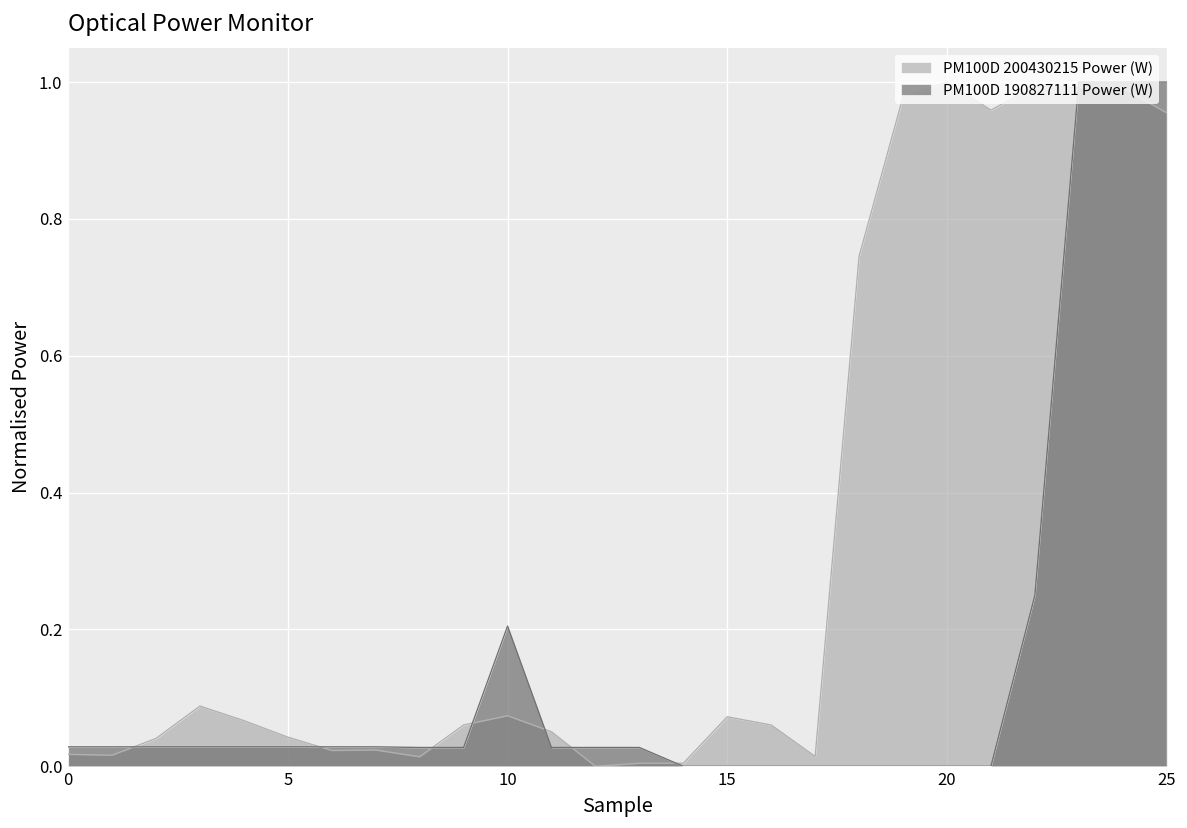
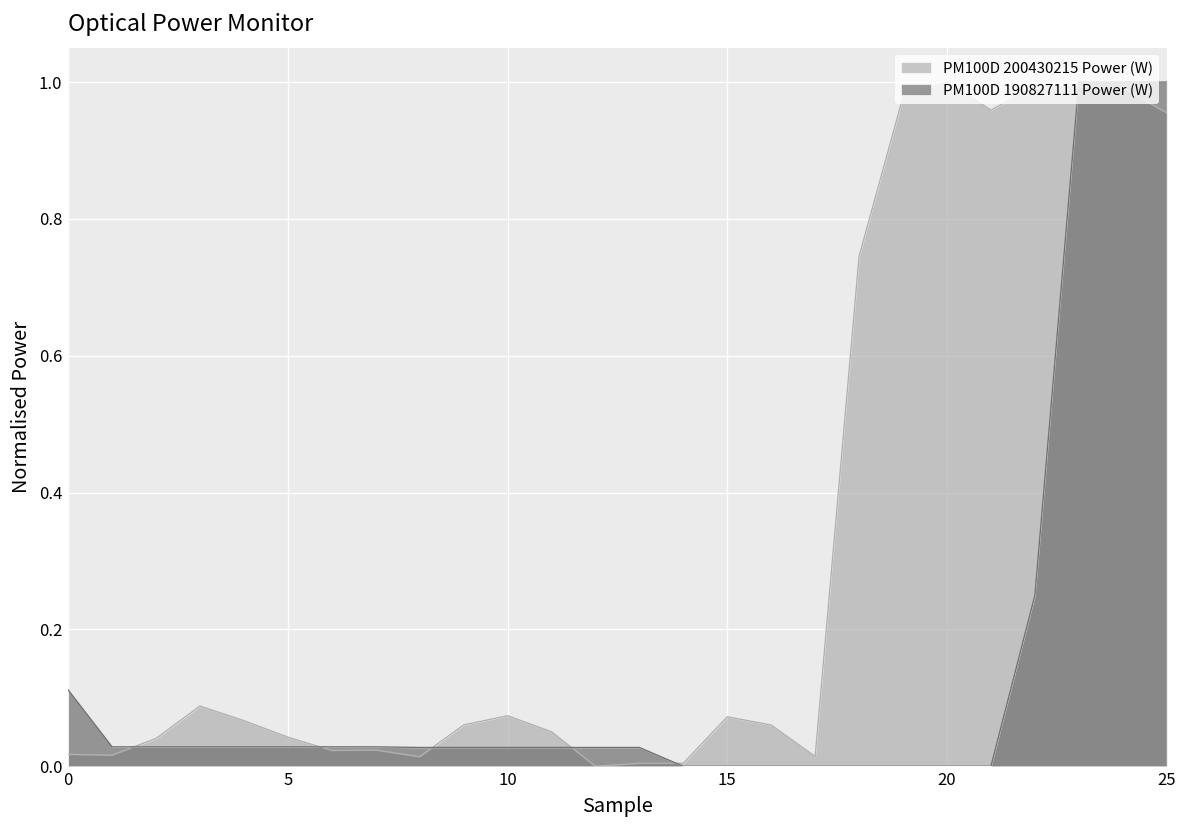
PM100D 190827111 Power (W), 0: 0.03 -> 0.11
PM100D 190827111 Power (W), 10: 0.20 -> 0.03
